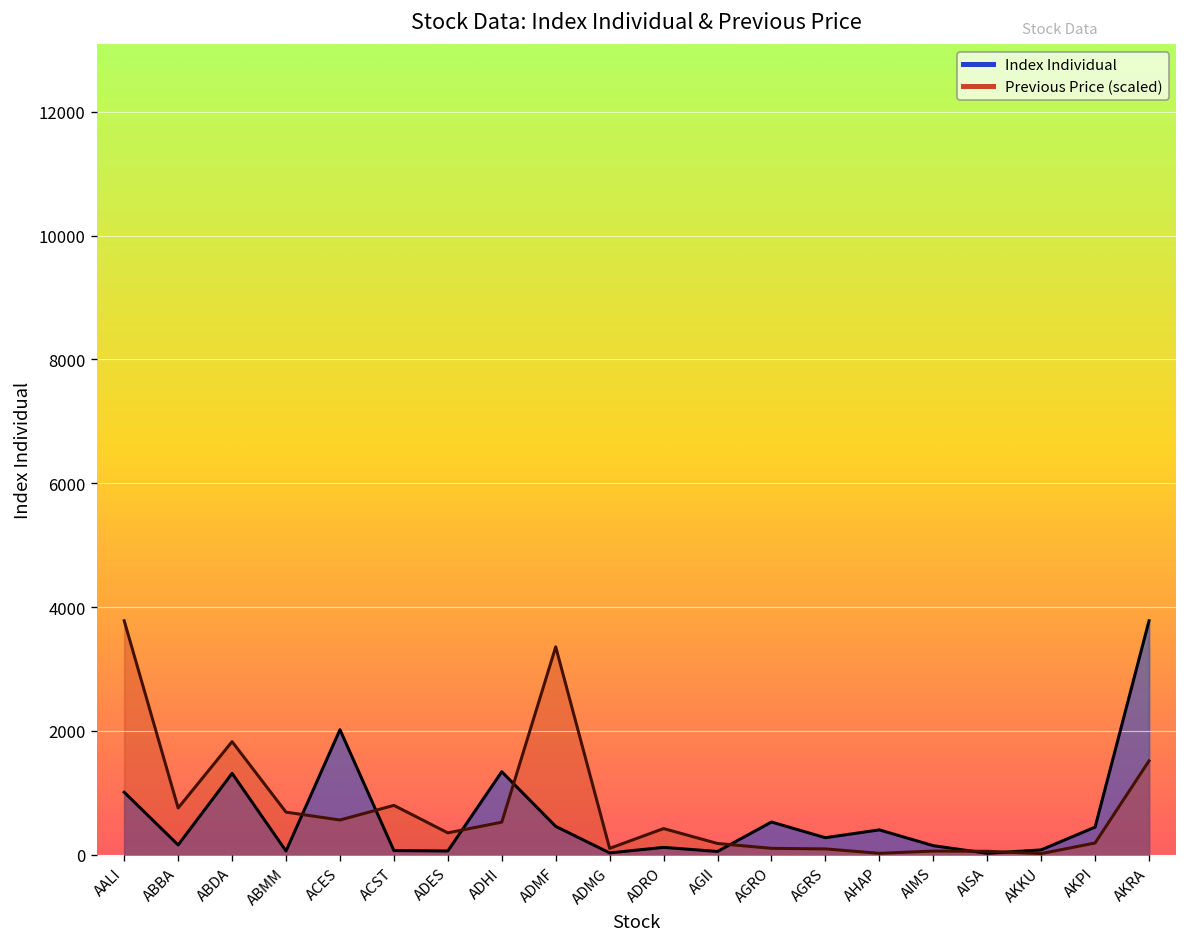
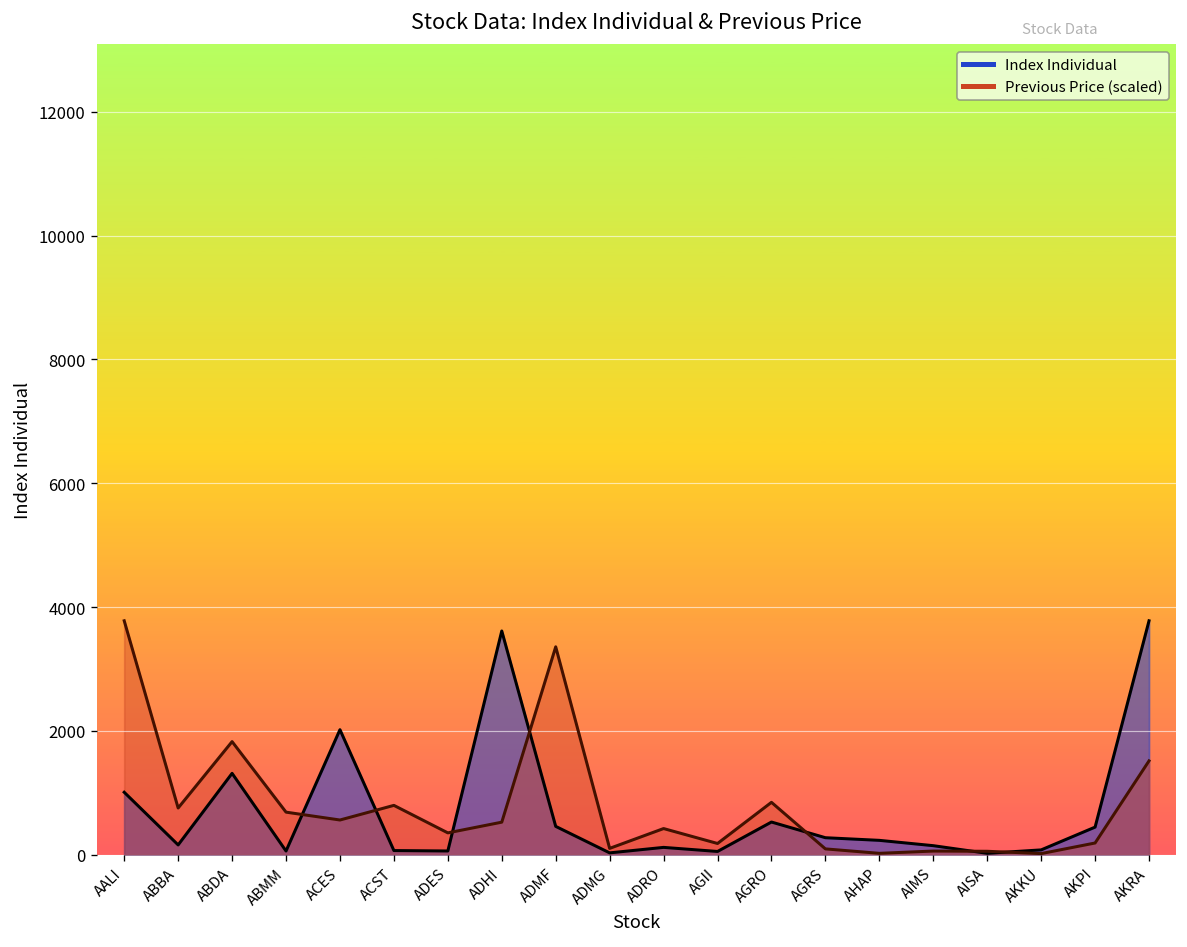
Index Individual, ADHI: 1300 -> 3600
Previous Price (scaled), AGRO: 100 -> 800
Index Individual, AHAP: 400 -> 200
